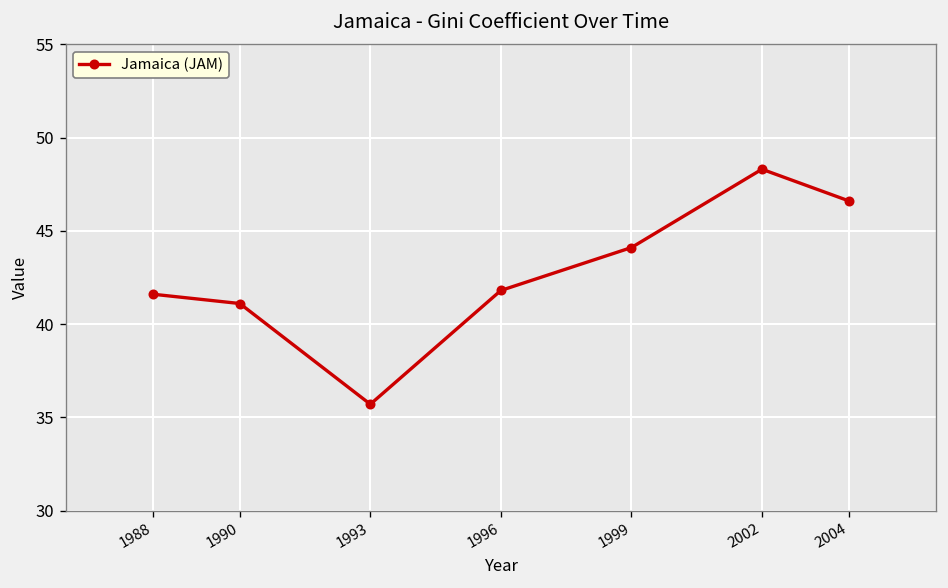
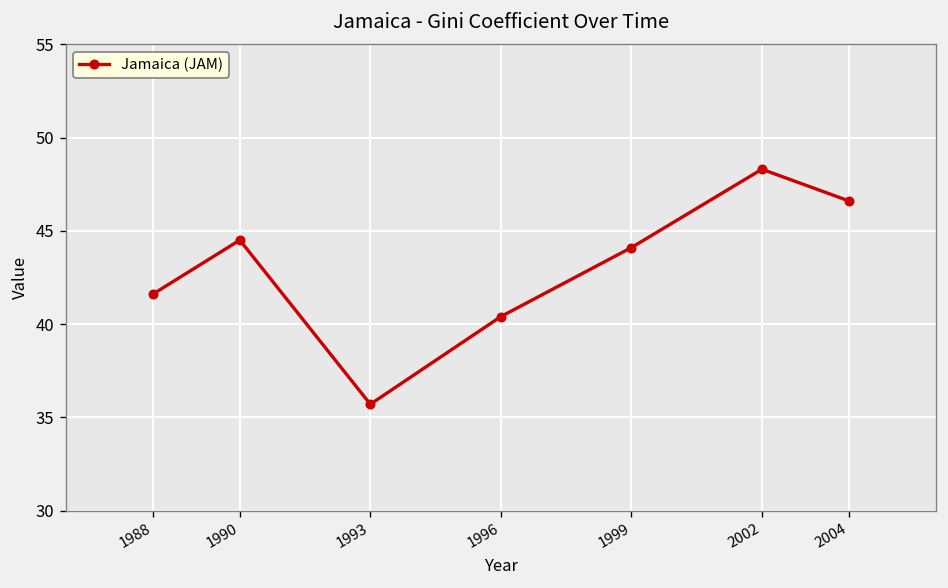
1990: 41.1 -> 44.5
1996: 41.8 -> 40.4
